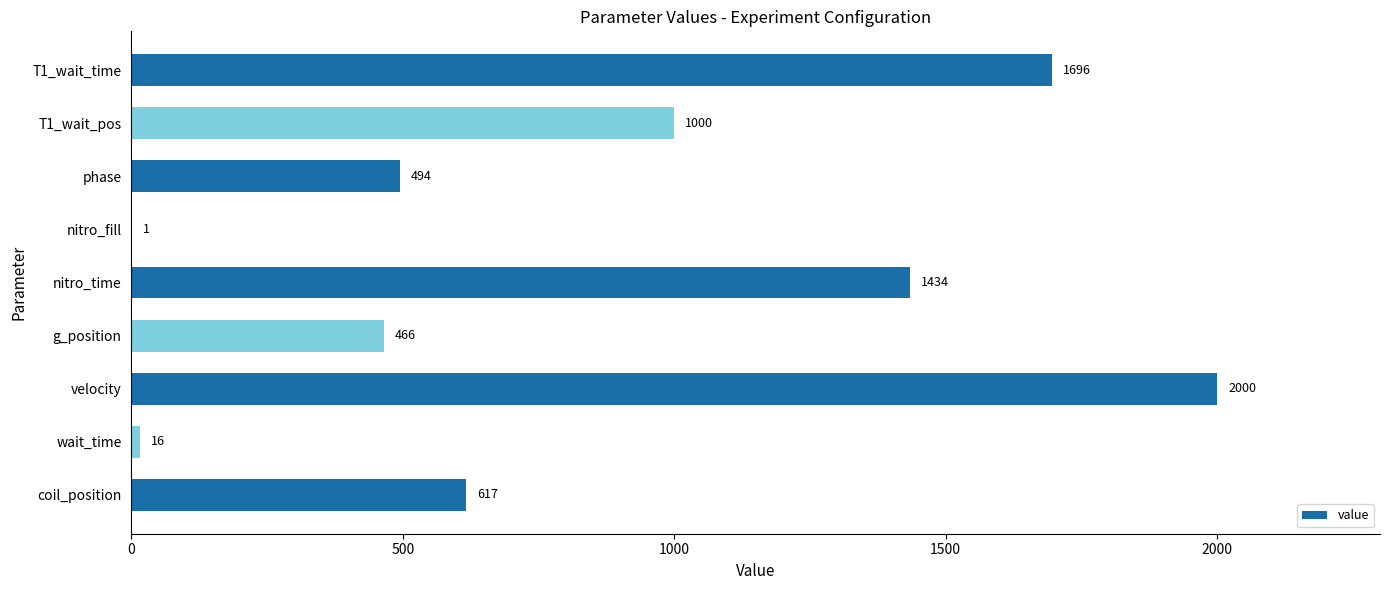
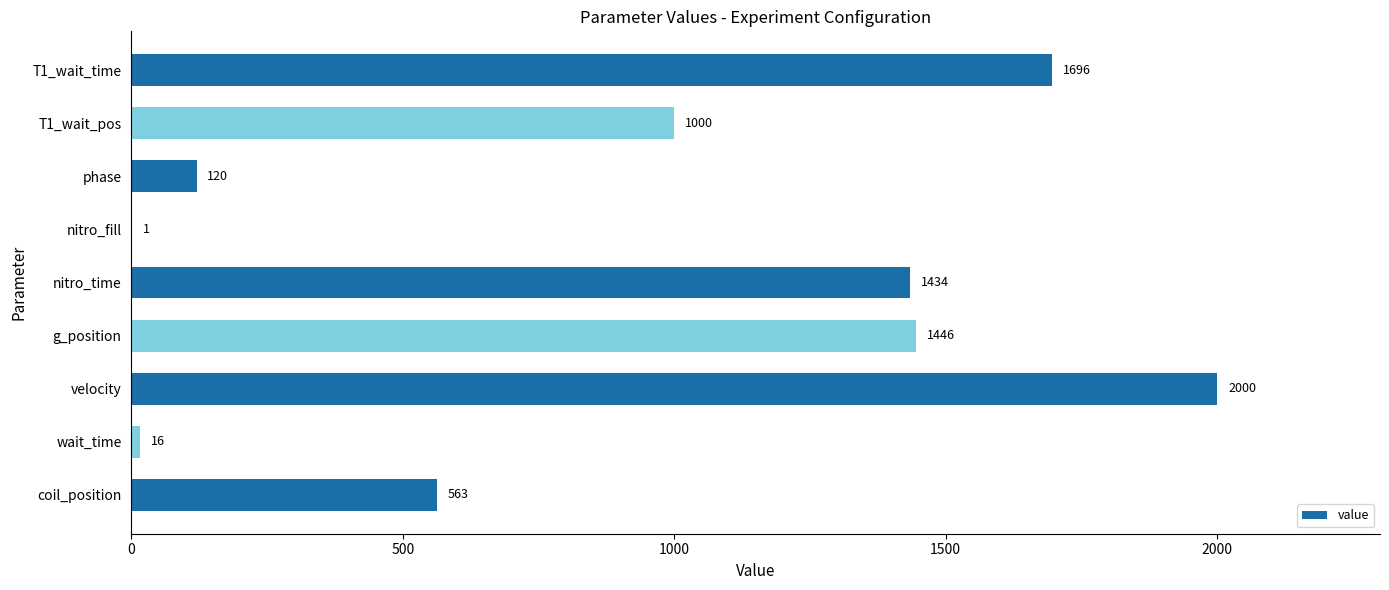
phase: 494 -> 120
g_position: 466 -> 1446
coil_position: 617 -> 563
